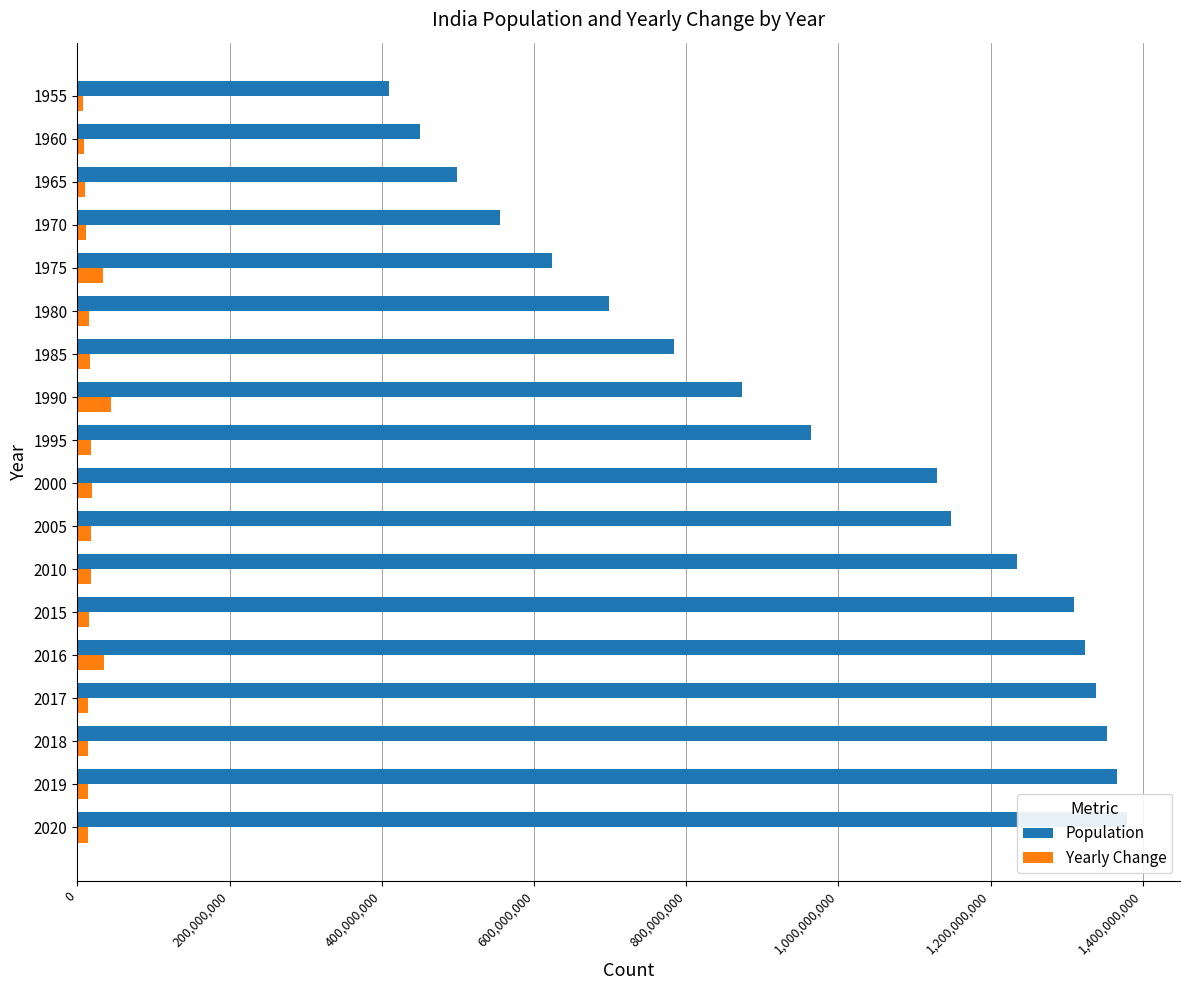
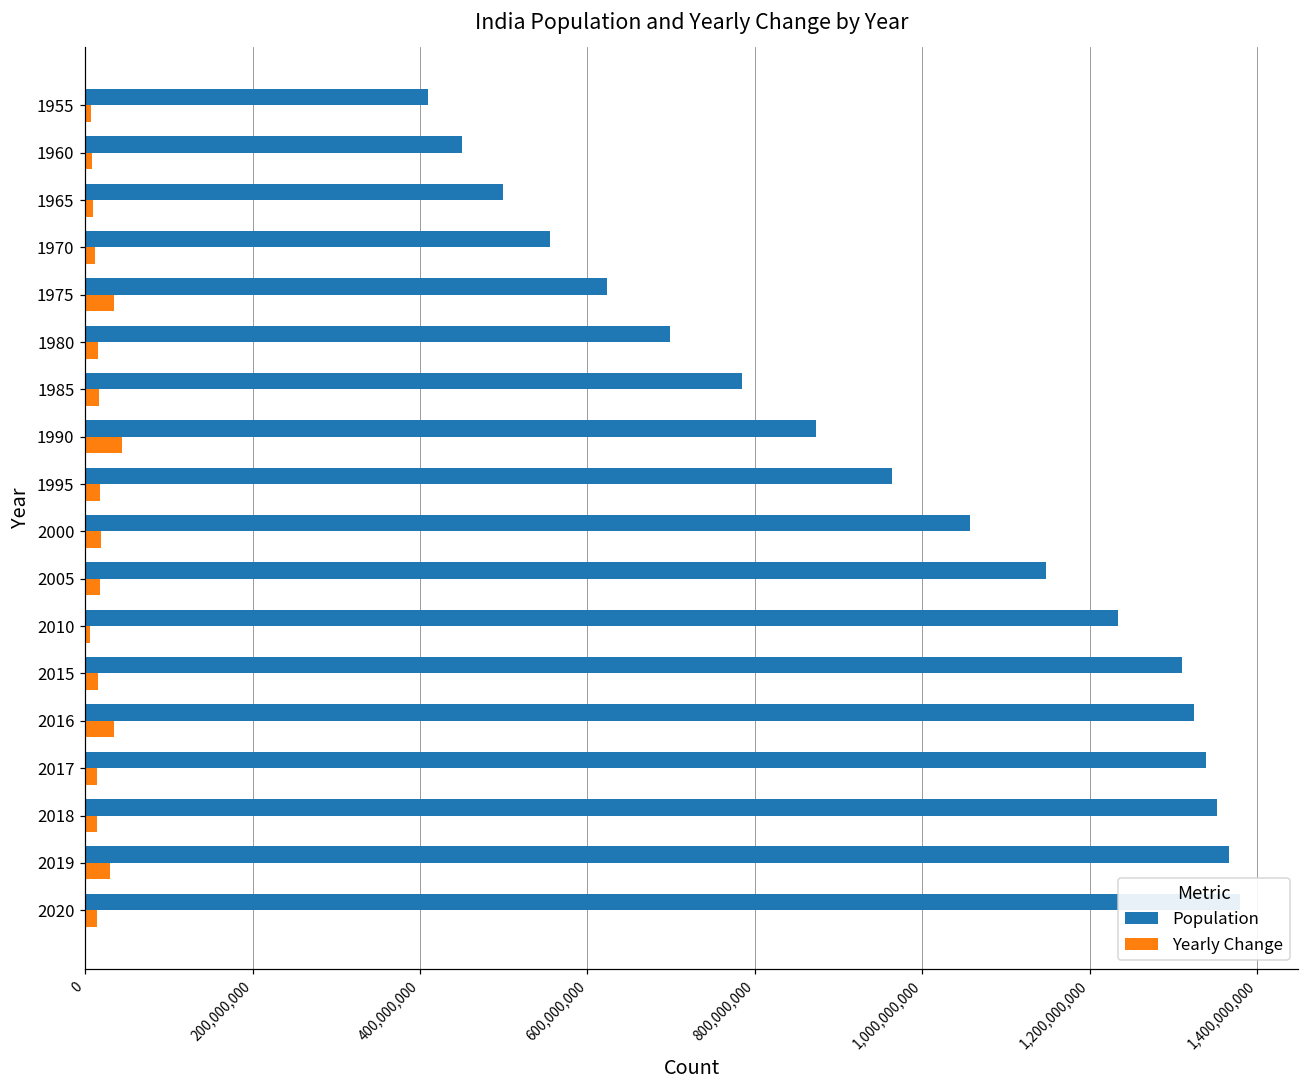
Population, 2000: 1,130,000,000 -> 1,060,000,000
Yearly Change, 2010: 20,000,000 -> 10,000,000
Yearly Change, 2019: 10,000,000 -> 30,000,000
